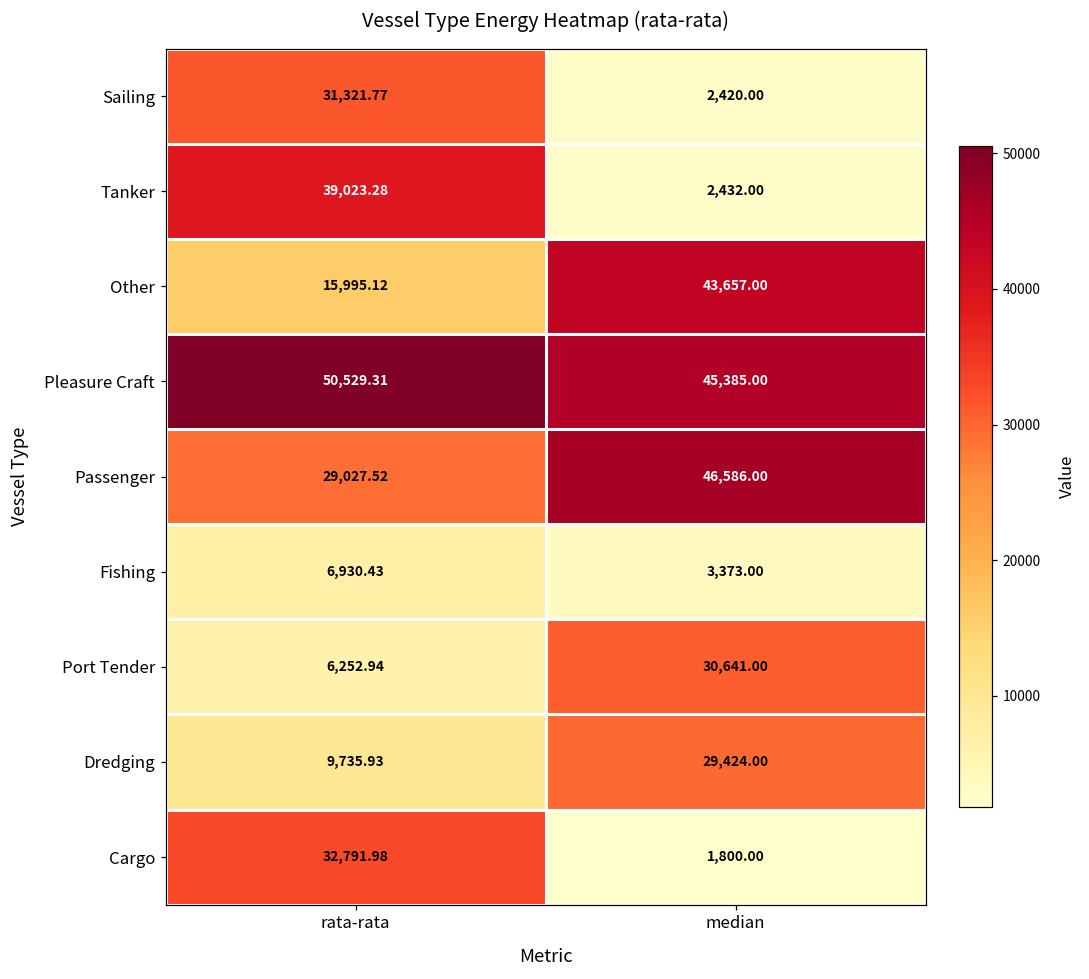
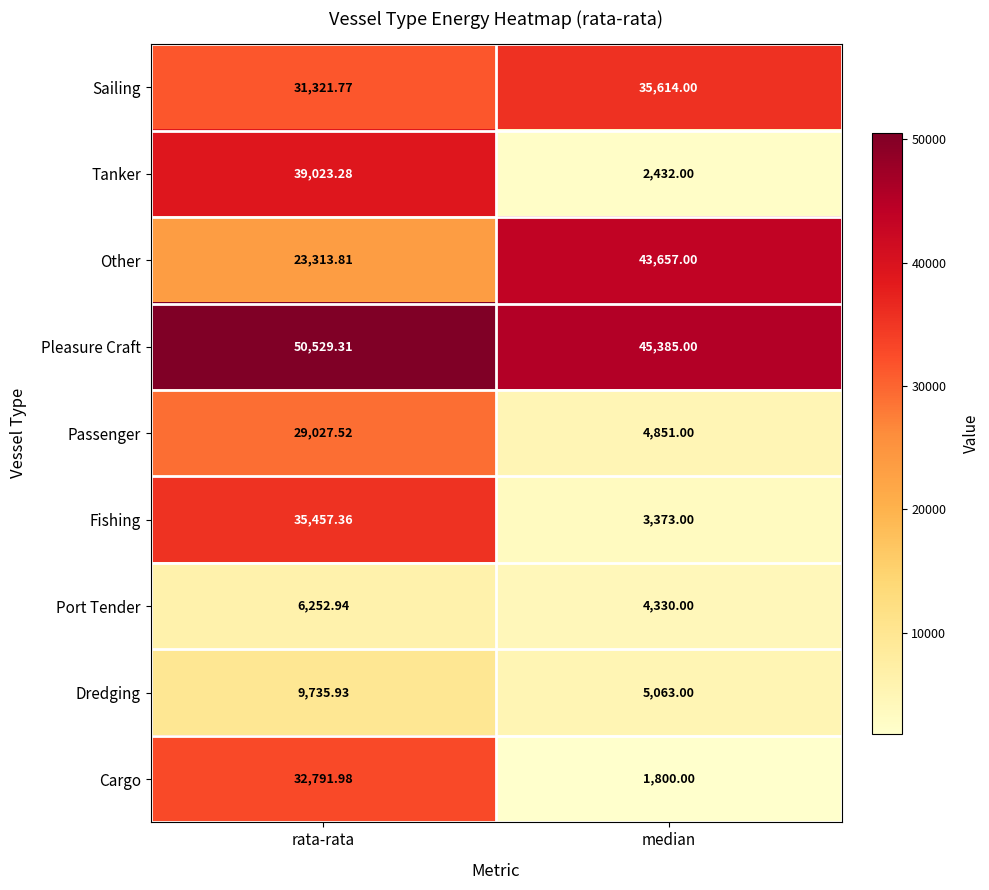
Sailing, median: 2,420.00 -> 35,614.00
Other, rata-rata: 15,995.12 -> 23,313.81
Passenger, median: 46,586.00 -> 4,851.00
Fishing, rata-rata: 6,930.43 -> 35,457.36
Port Tender, median: 30,641.00 -> 4,330.00
Dredging, median: 29,424.00 -> 5,063.00
